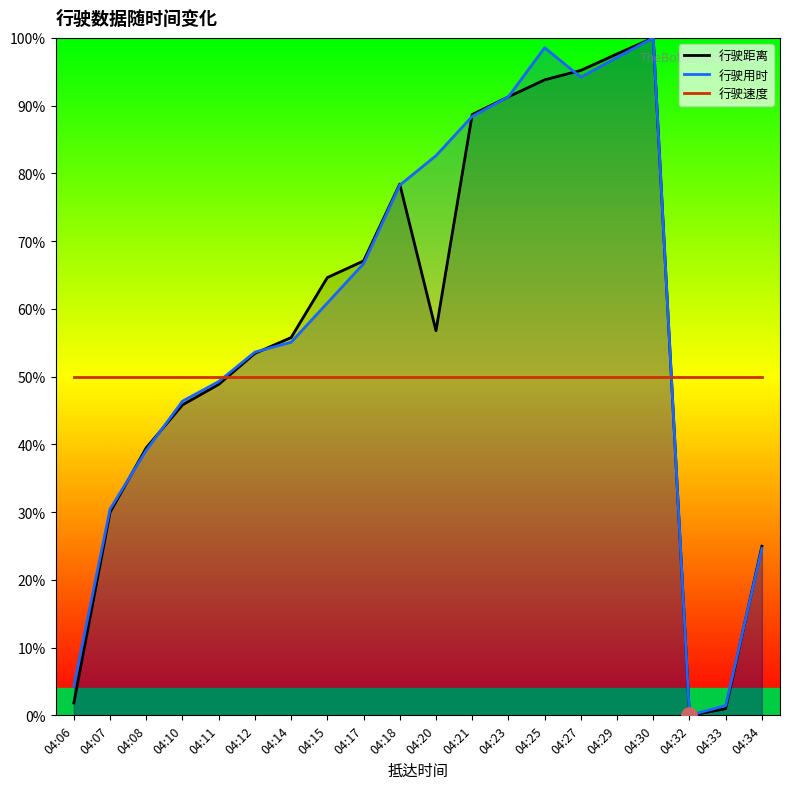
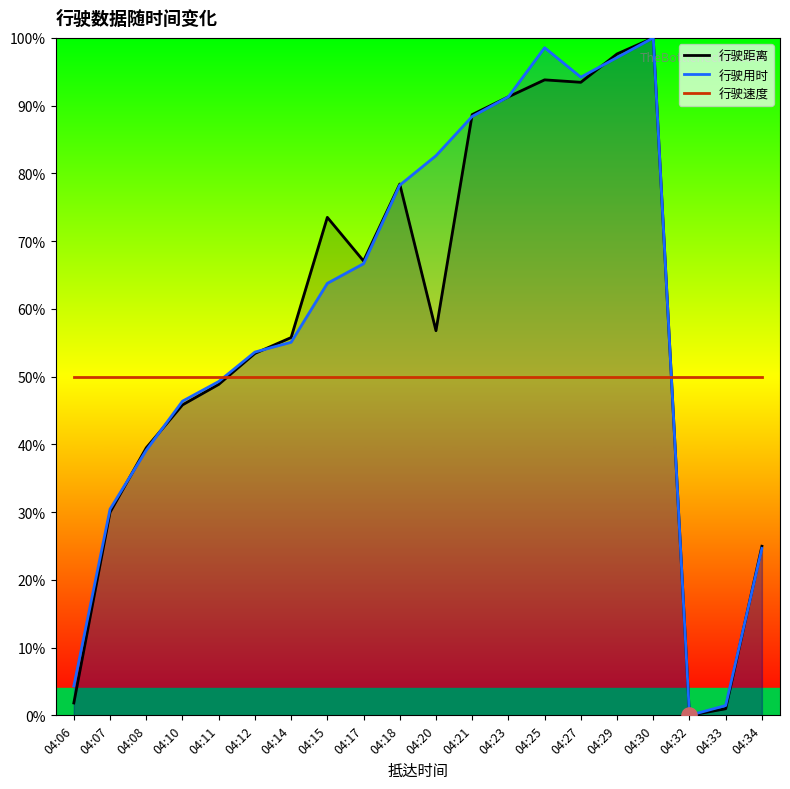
行驶距离, 04:15: 65% -> 74%
行驶用时, 04:15: 61% -> 64%
行驶距离, 04:27: 95% -> 93%
